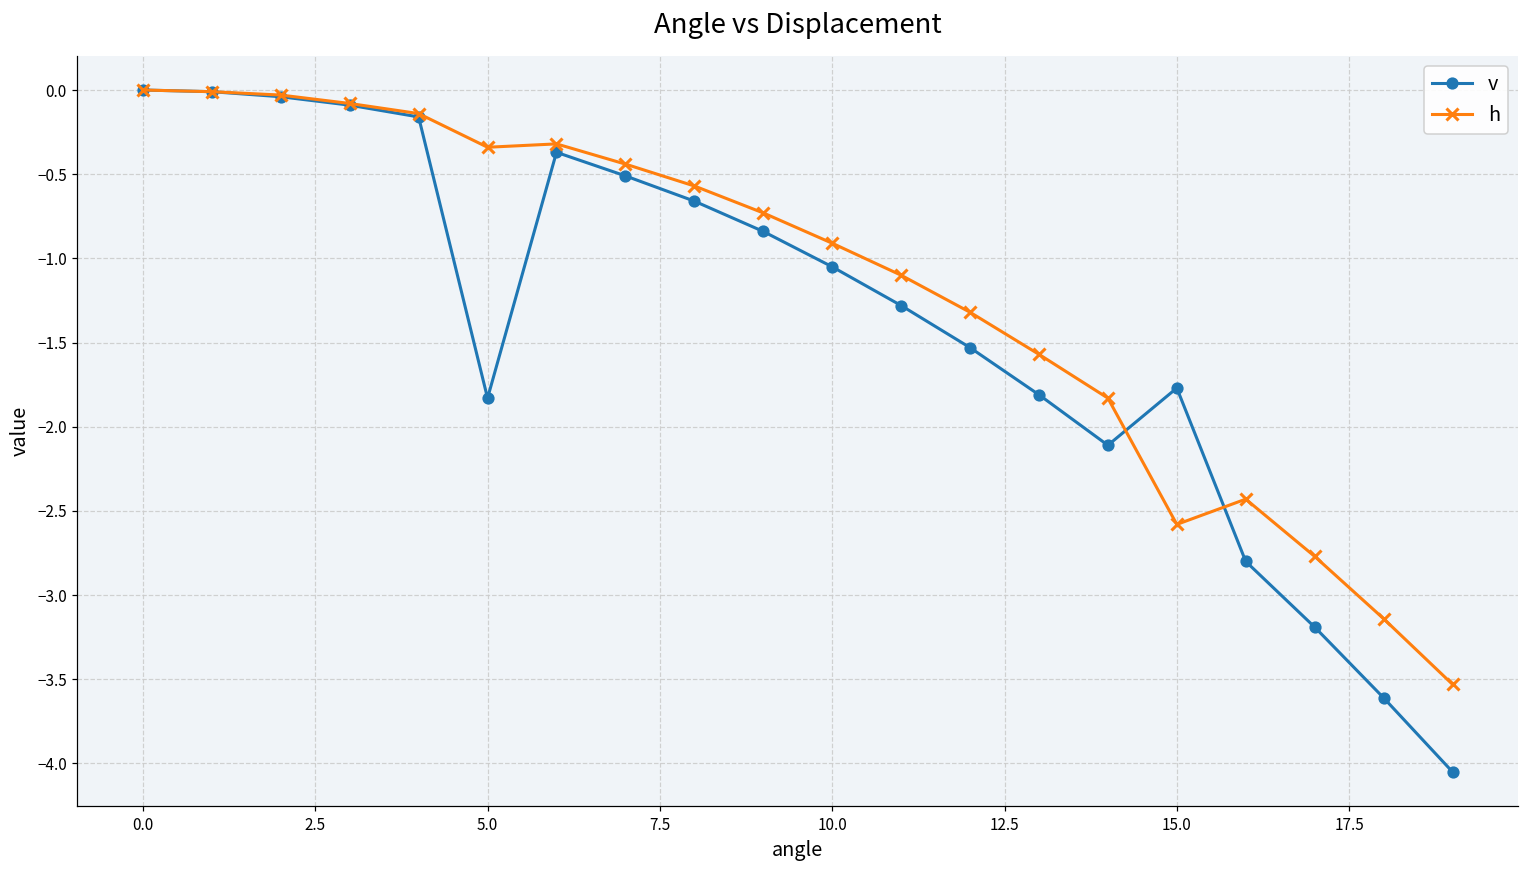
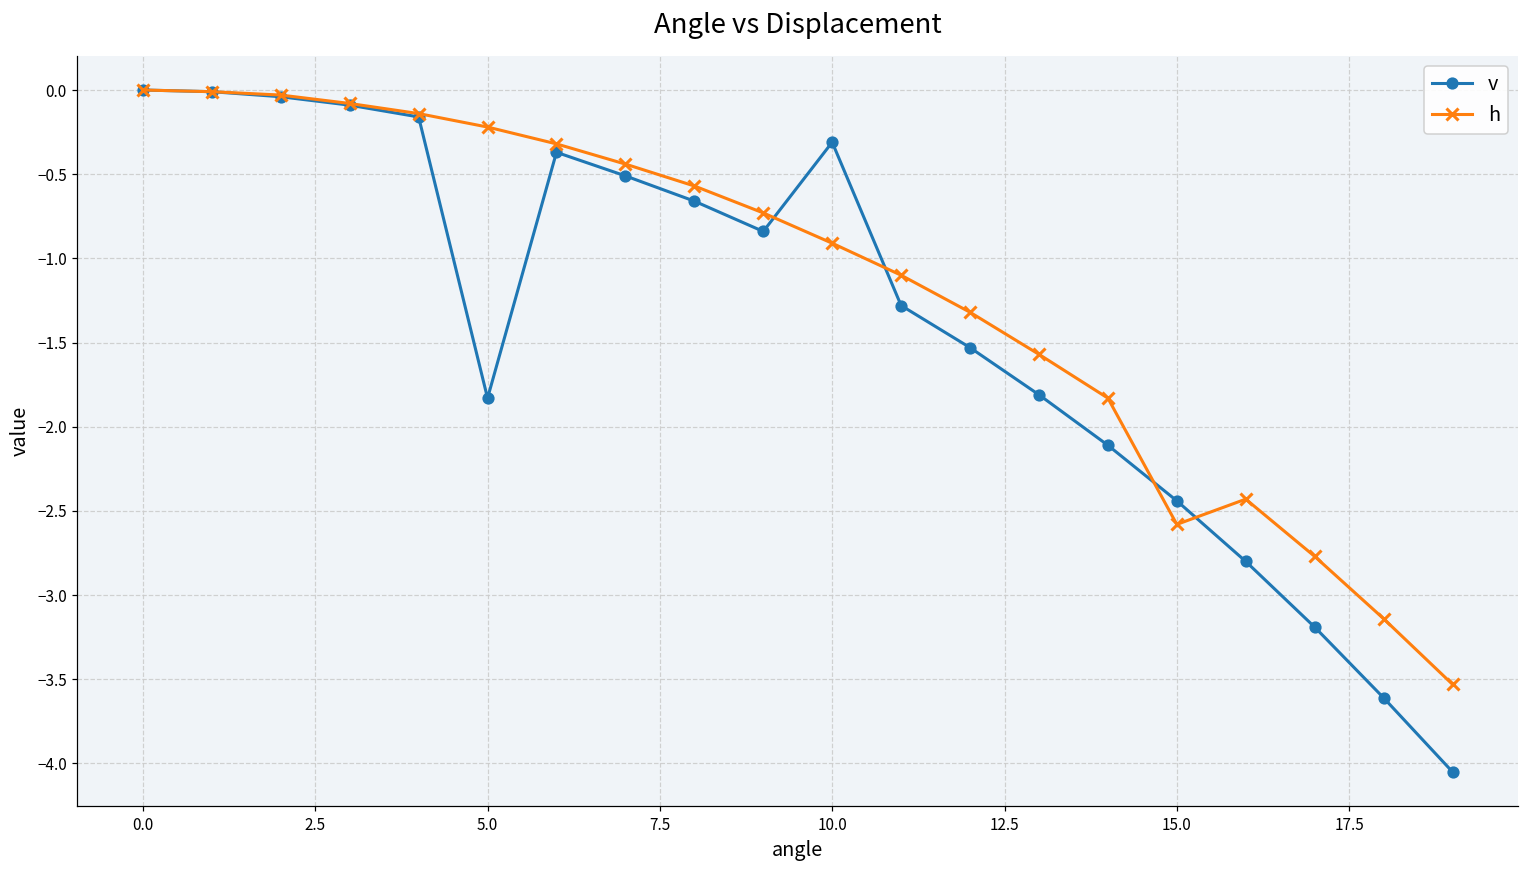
h, 5.0: -0.34 -> -0.22
v, 10.0: -1.05 -> -0.31
v, 15.0: -1.77 -> -2.44
